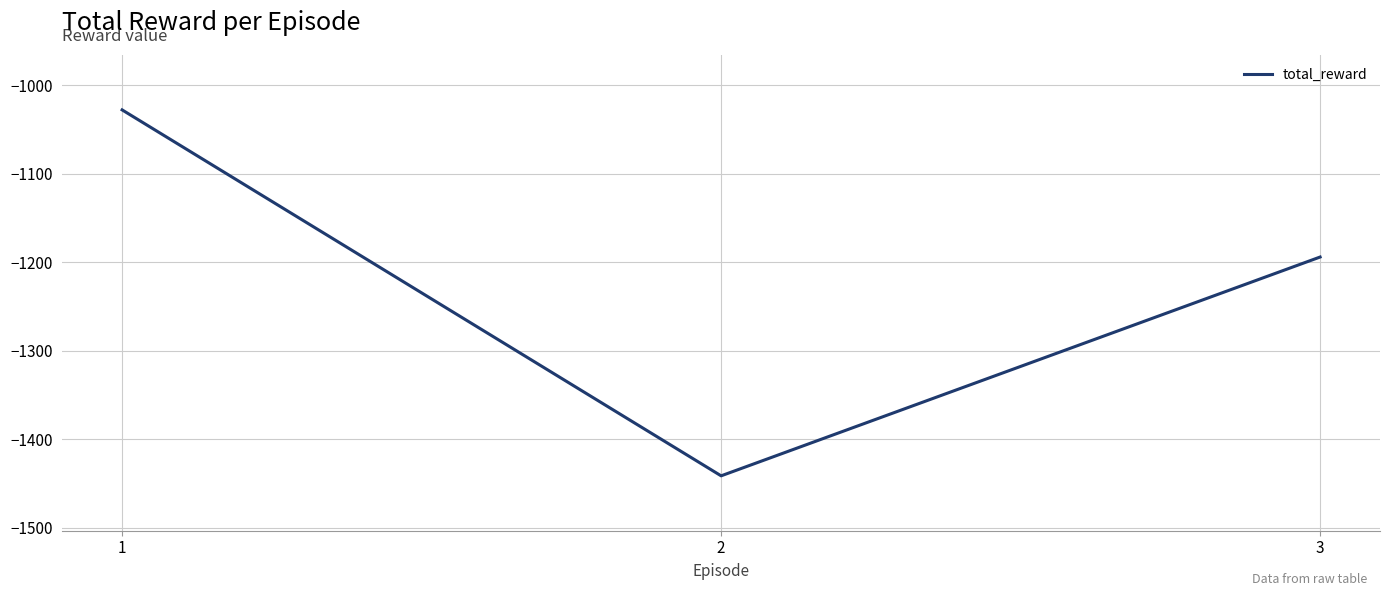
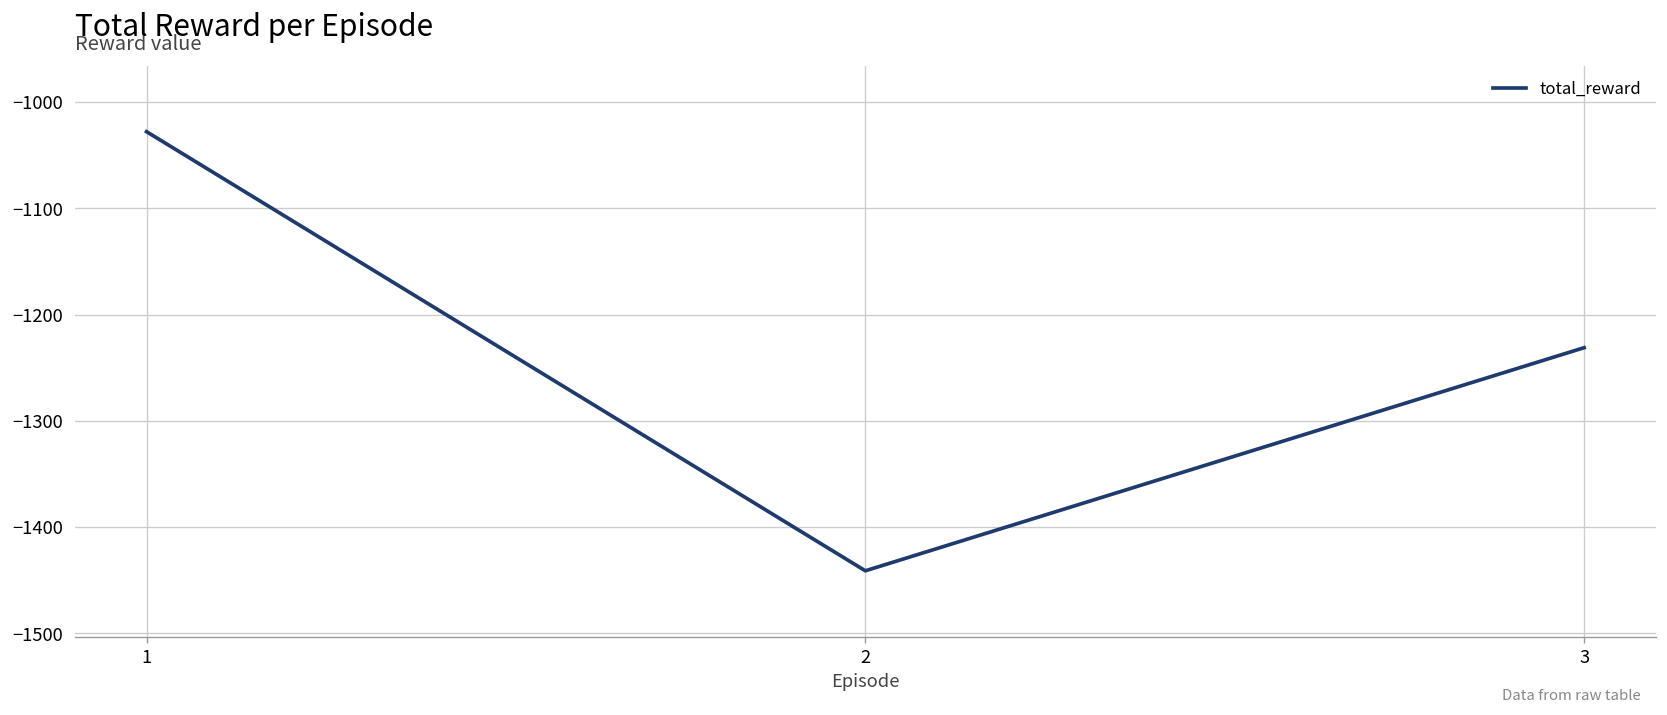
3: -1190 -> -1230
